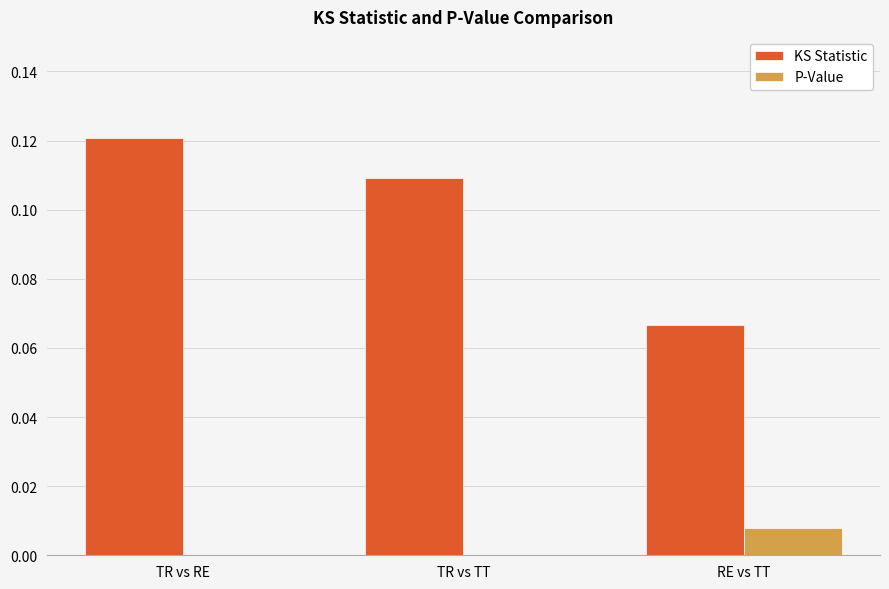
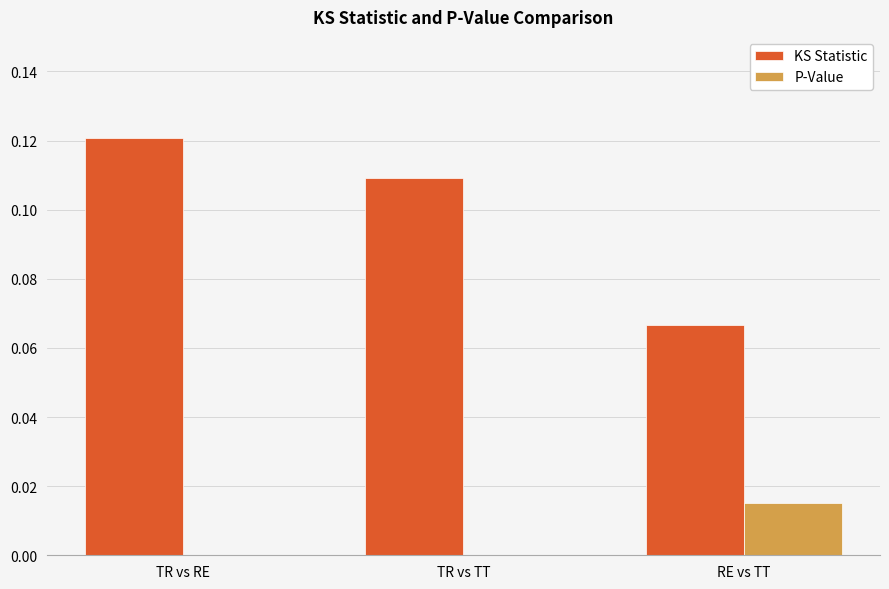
P-Value, RE vs TT: 0.008 -> 0.015
